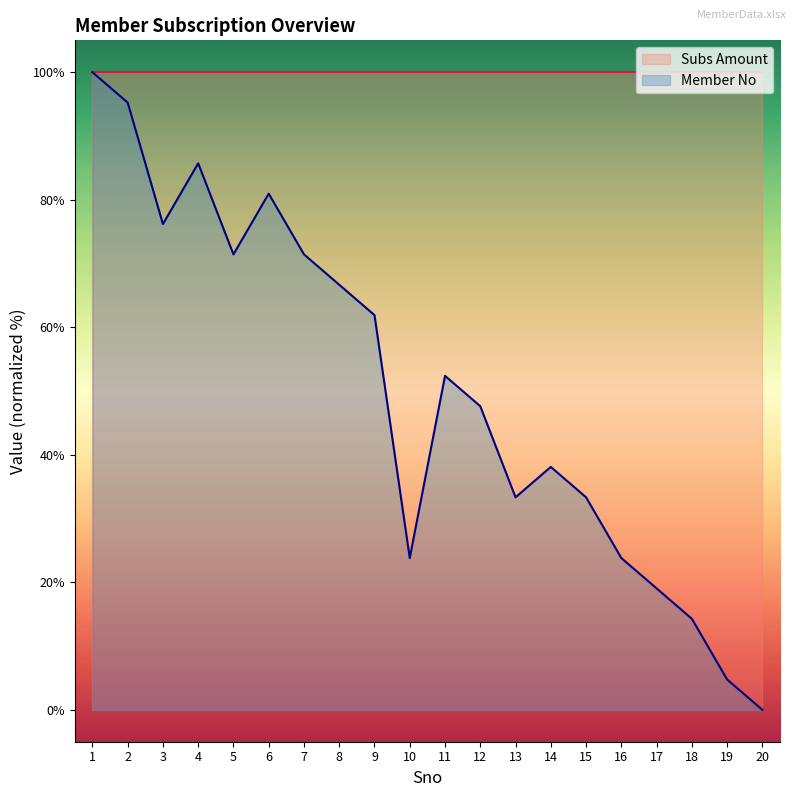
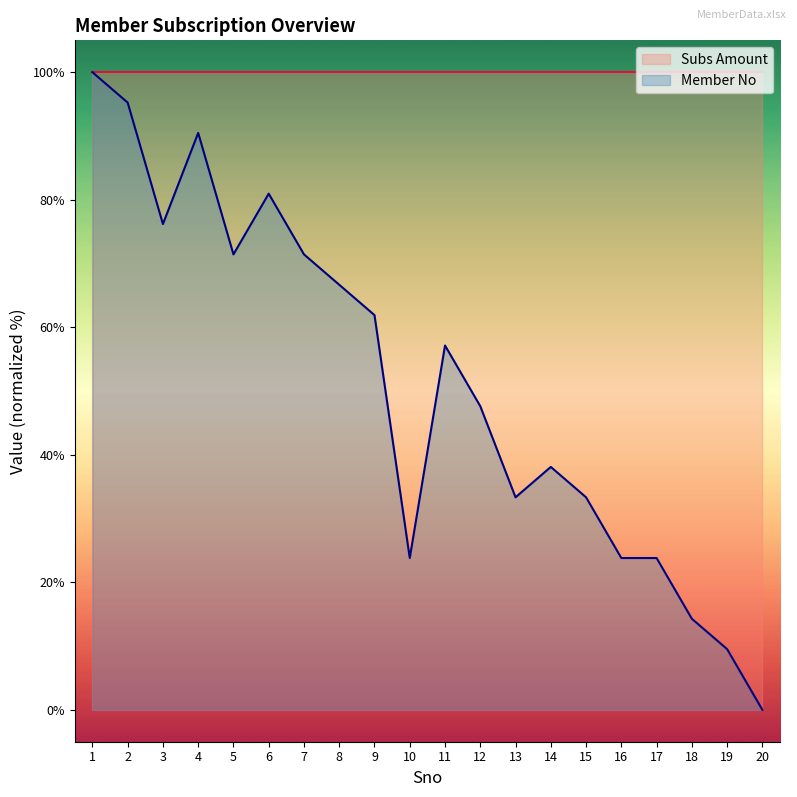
Member No, 4: 86% -> 90%
Member No, 11: 52% -> 57%
Member No, 17: 19% -> 24%
Member No, 19: 5% -> 10%
